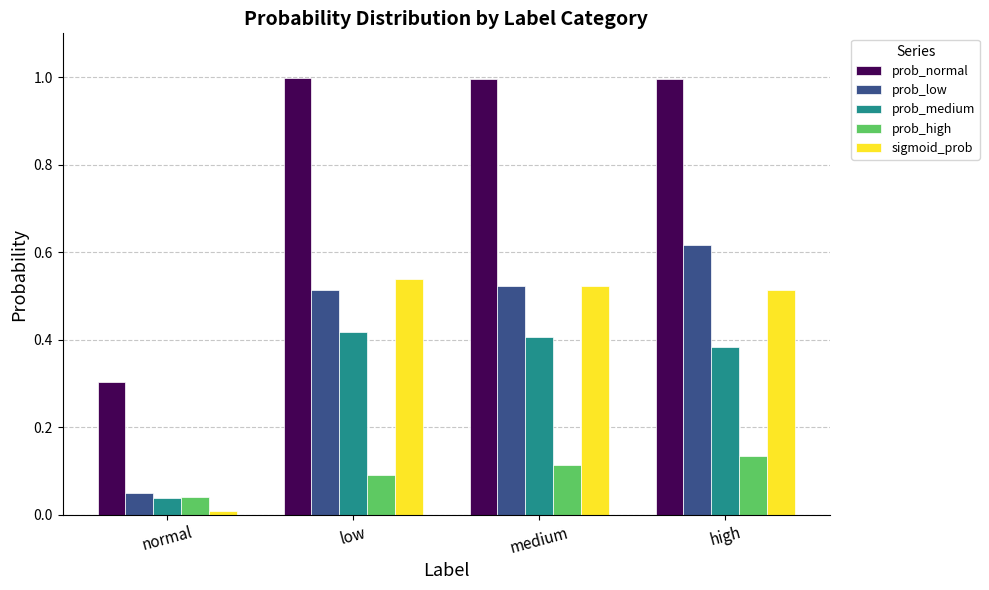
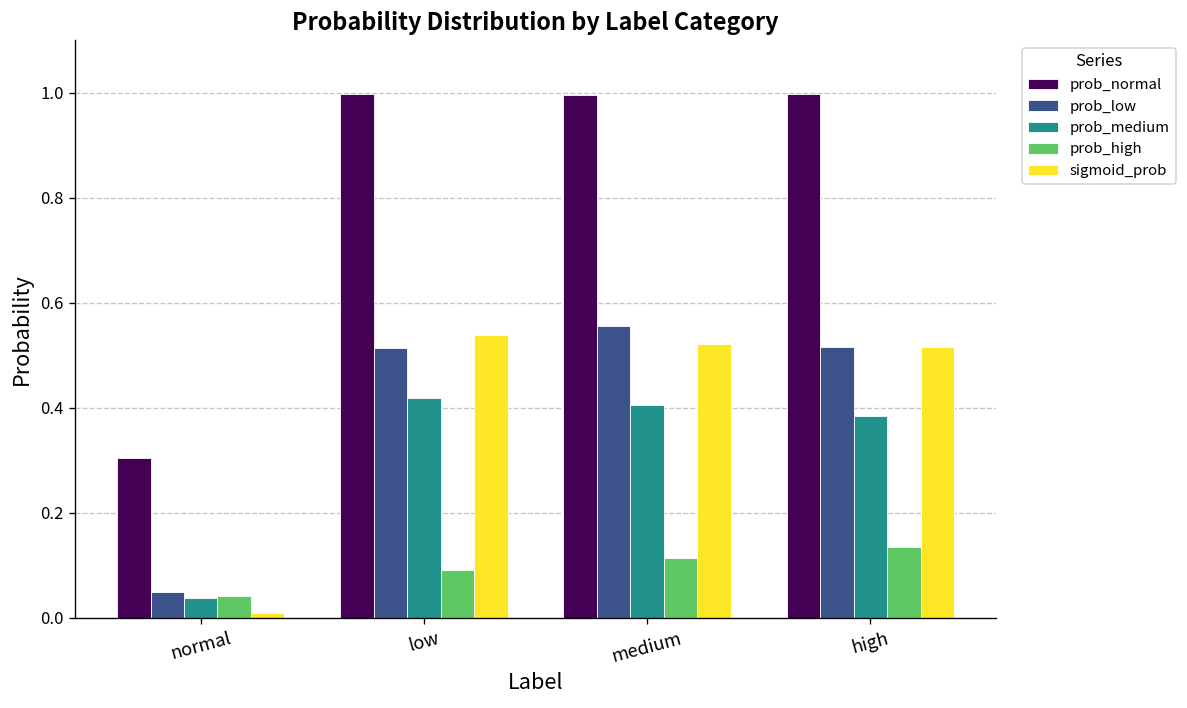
prob_low, medium: 0.52 -> 0.56
prob_low, high: 0.62 -> 0.51
